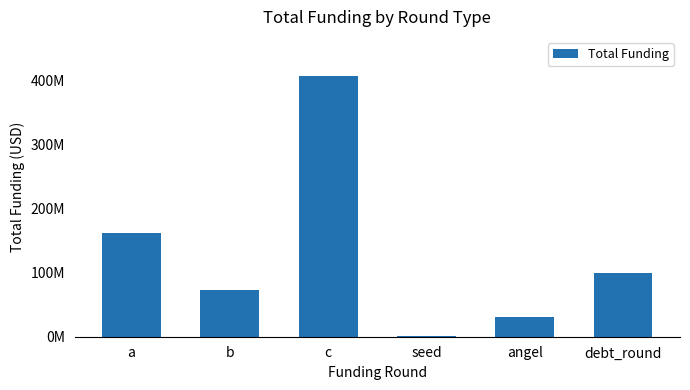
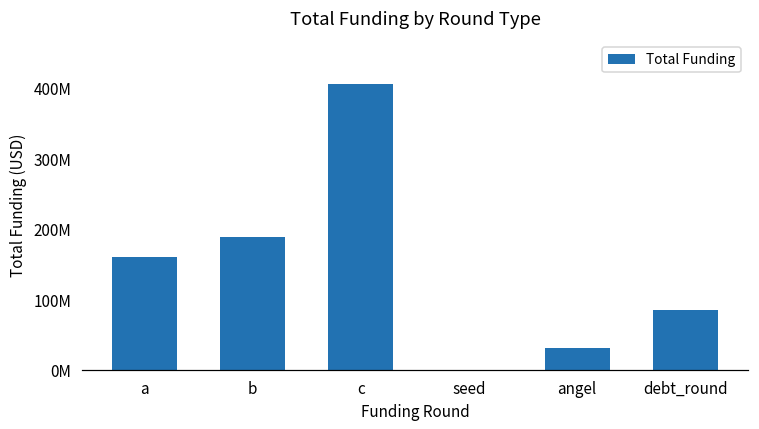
b: 70000000 -> 190000000
debt_round: 100000000 -> 90000000
